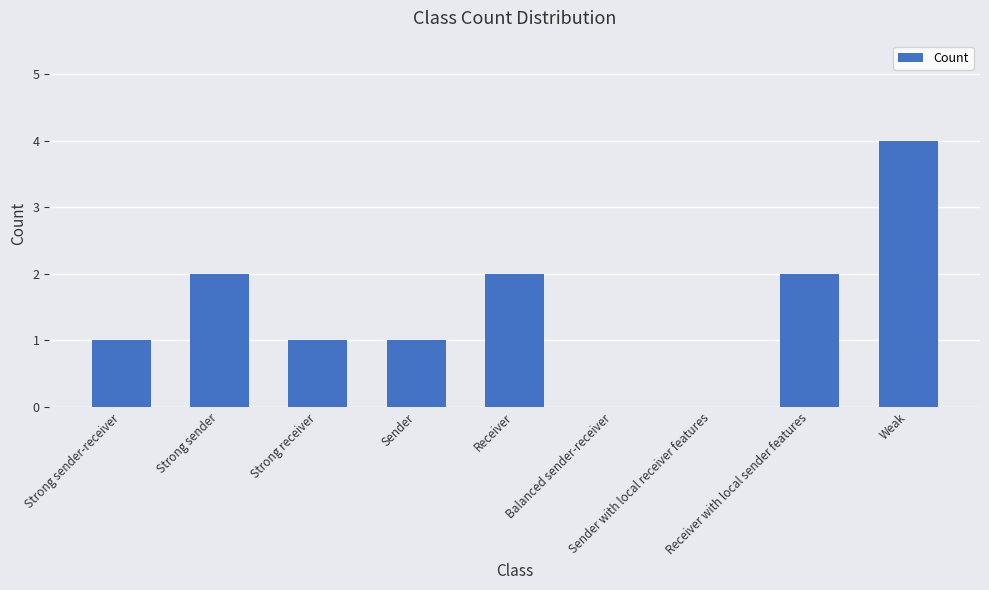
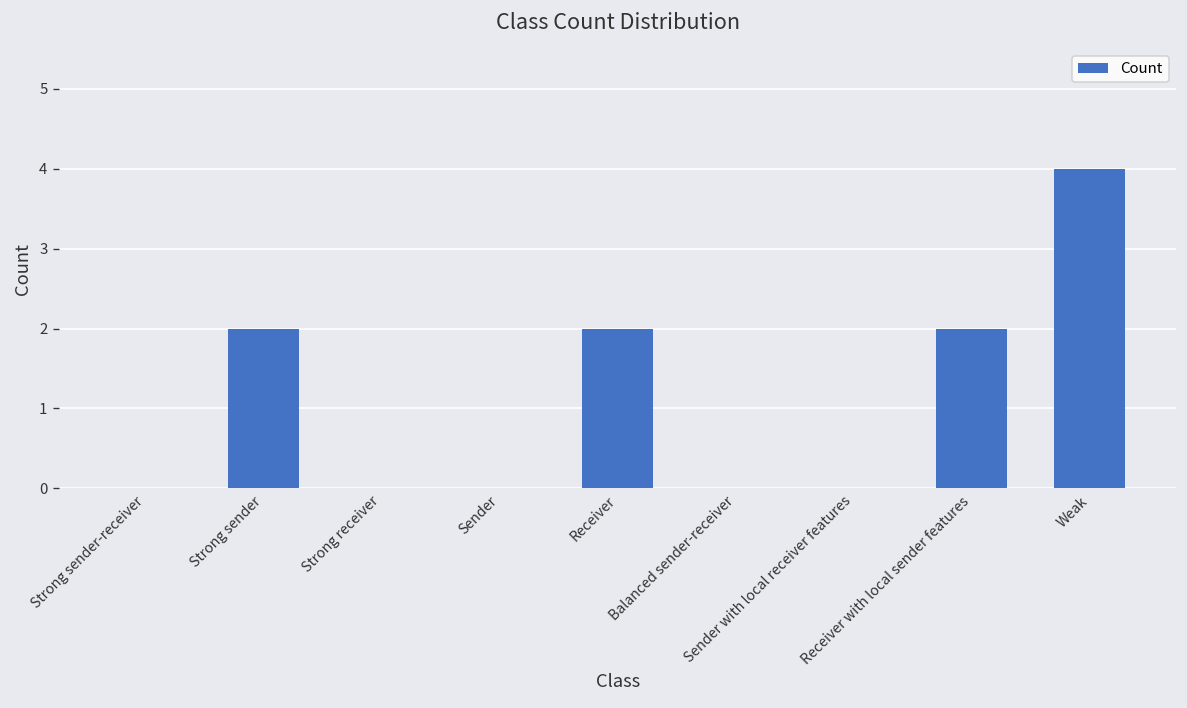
Strong sender-receiver: 1 -> 0
Strong receiver: 1 -> 0
Sender: 1 -> 0
